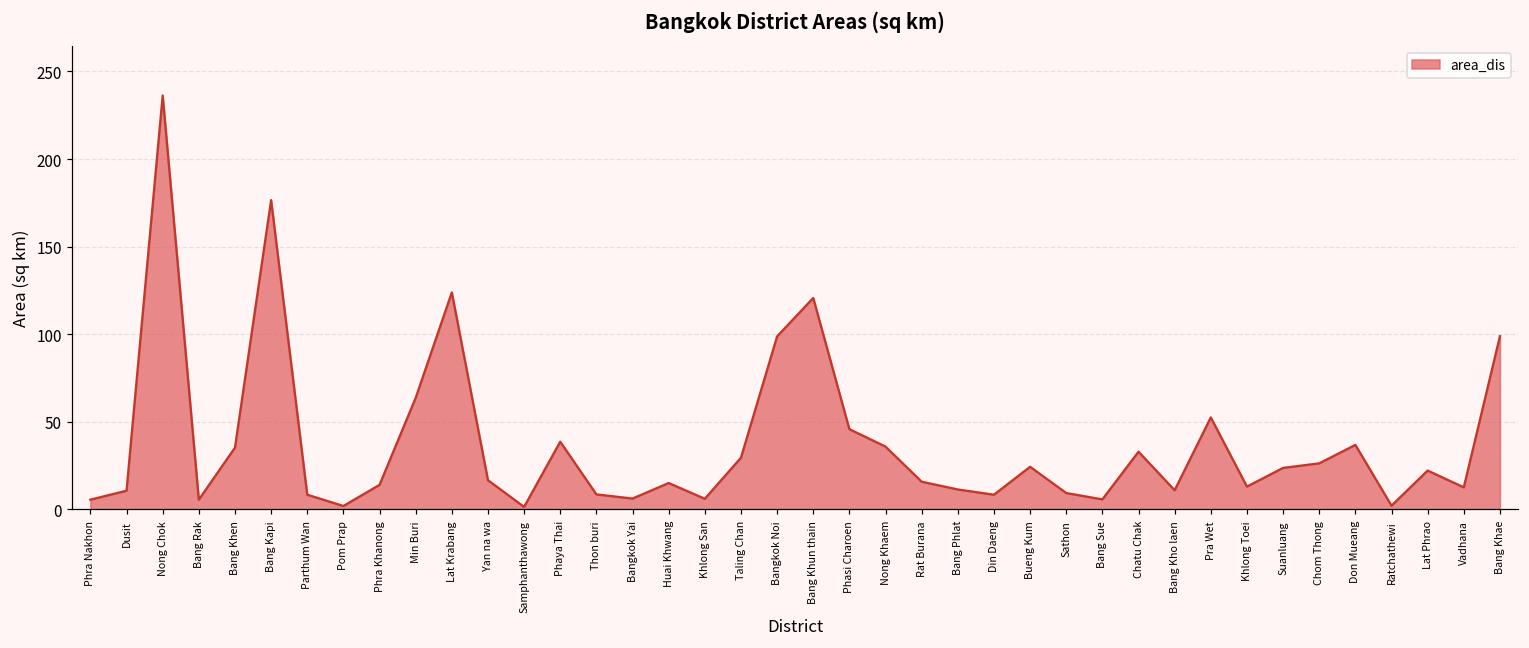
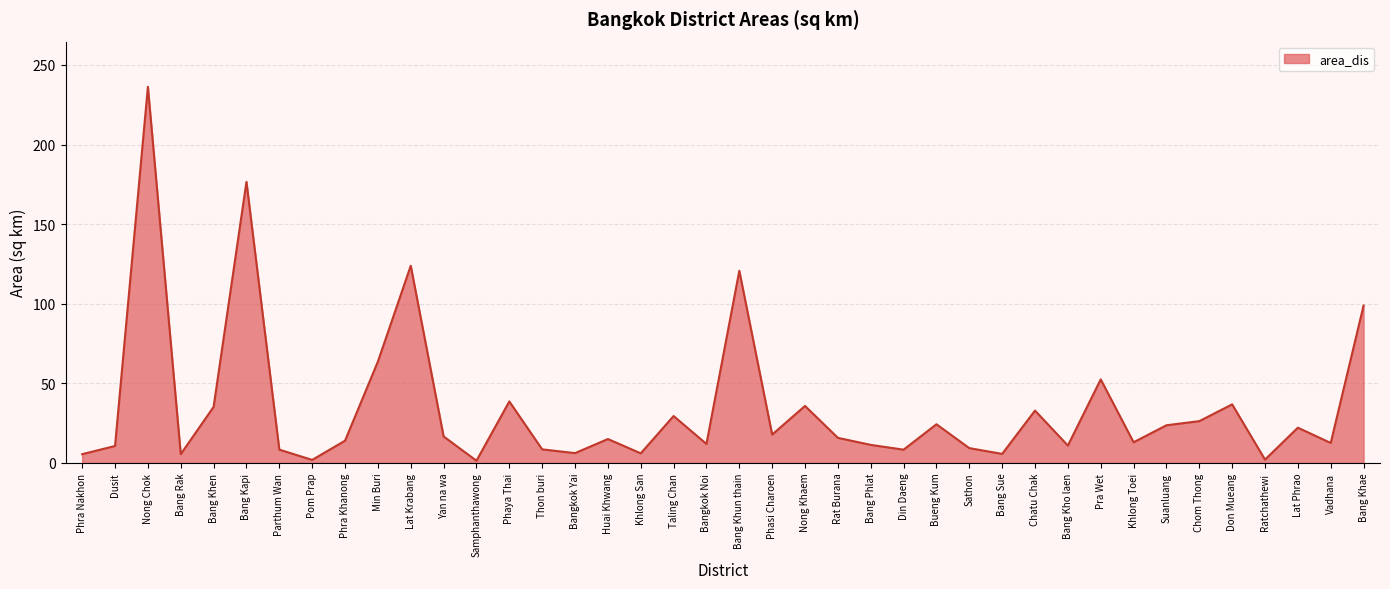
Bangkok Noi: 99 -> 12
Phasi Charoen: 46 -> 18
